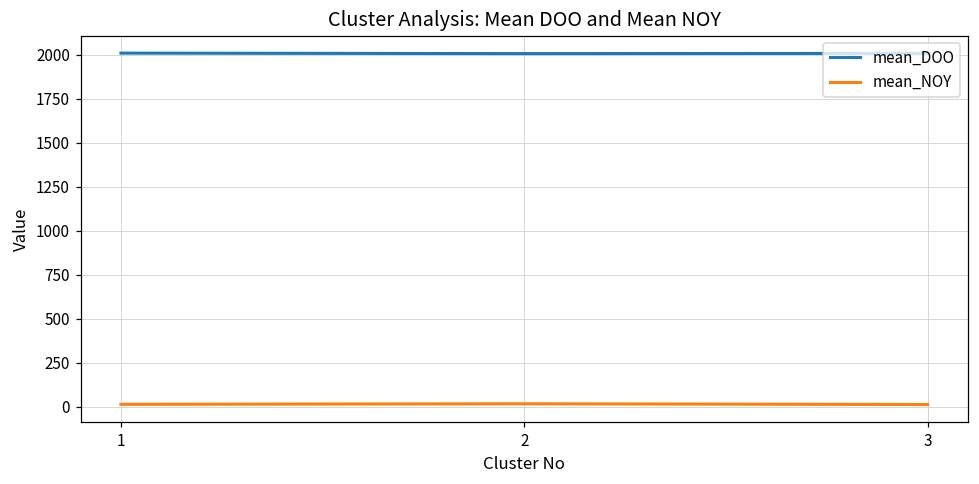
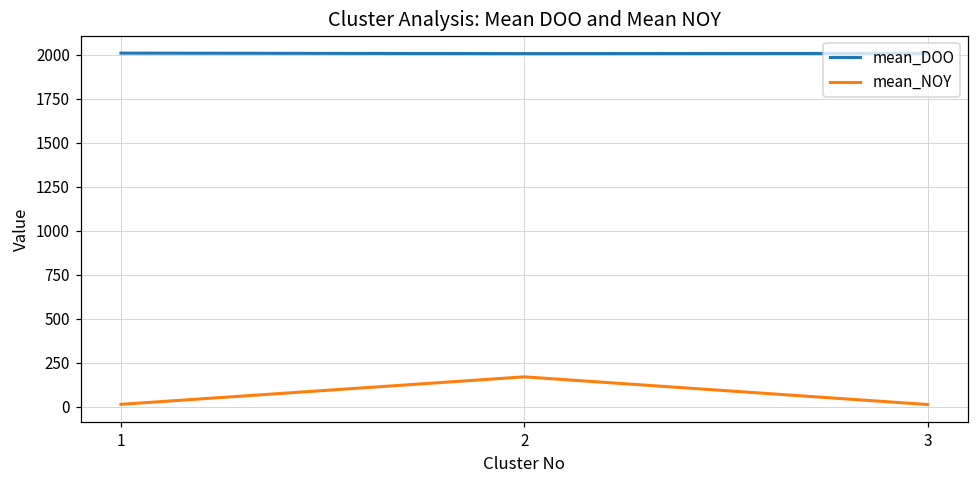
mean_NOY, 2: 20 -> 170
